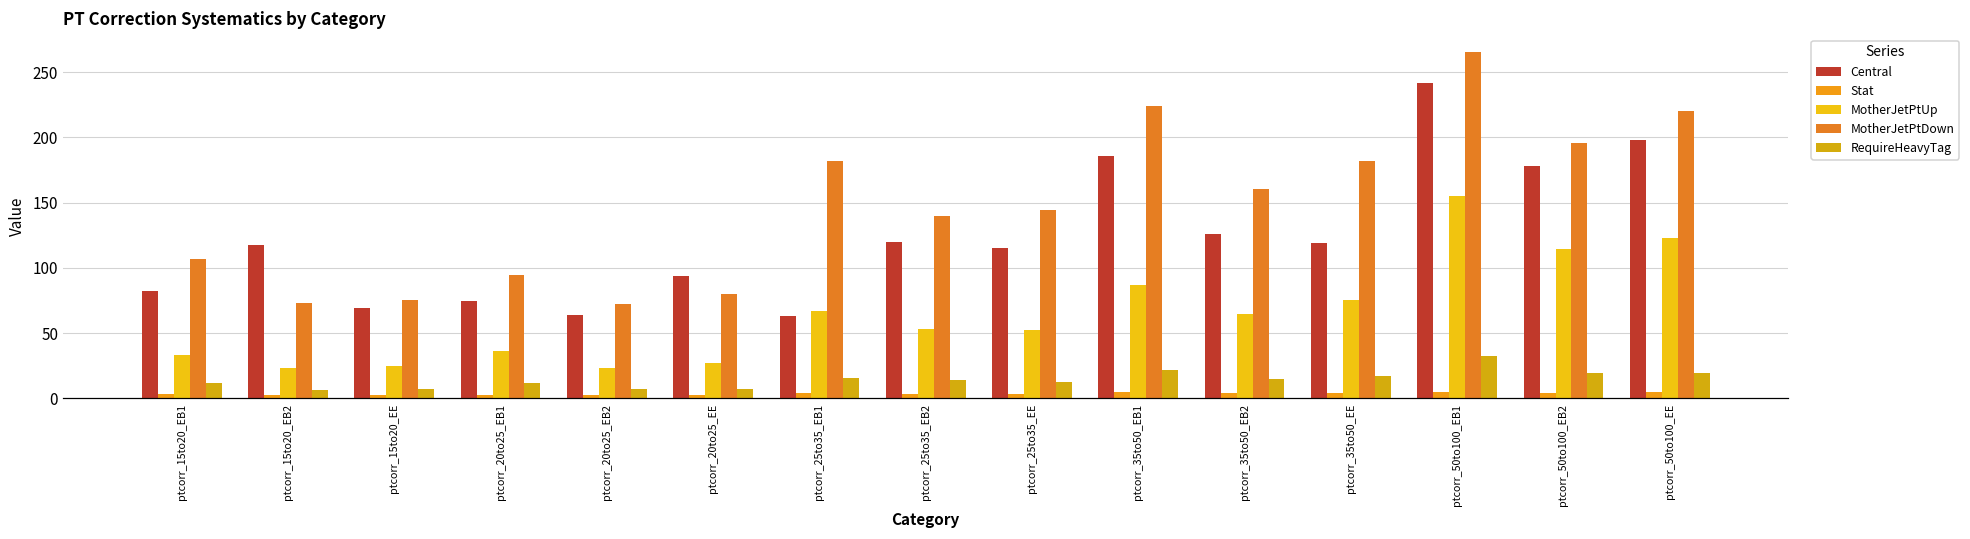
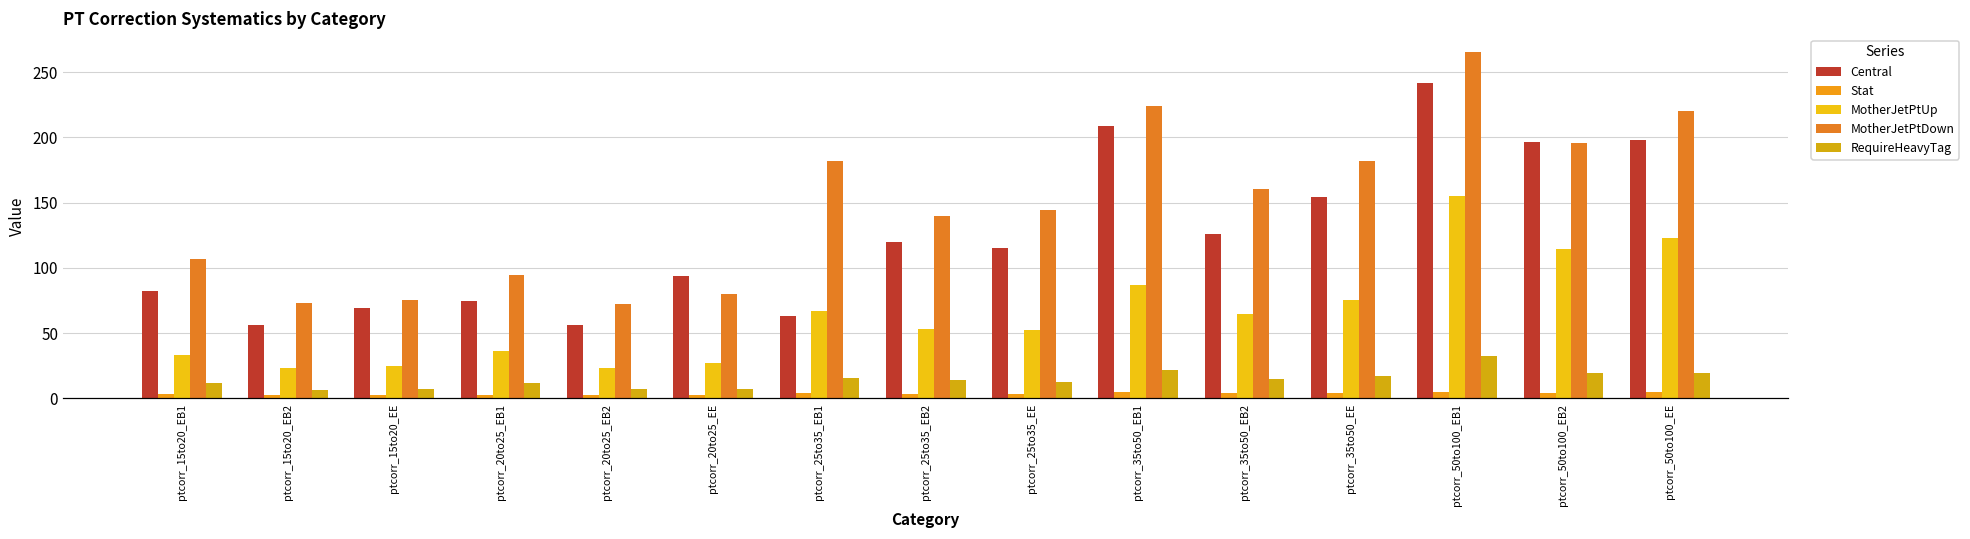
Central, ptcorr_15to20_EB2: 118 -> 56
Central, ptcorr_20to25_EB2: 64 -> 56
Central, ptcorr_35to50_EB1: 186 -> 209
Central, ptcorr_35to50_EE: 119 -> 154
Central, ptcorr_50to100_EB2: 178 -> 197
